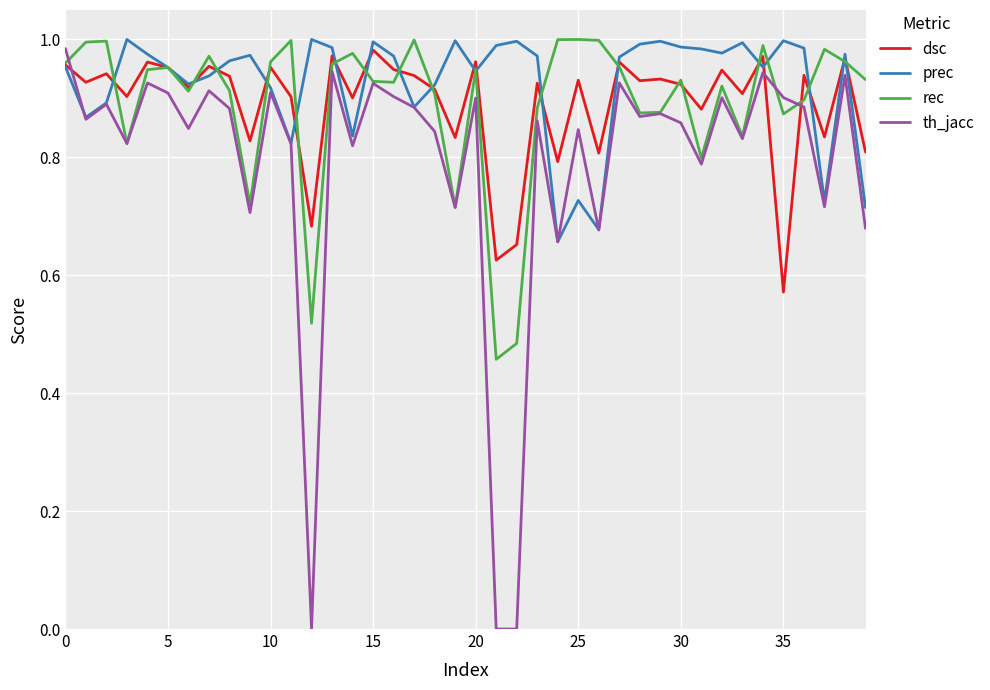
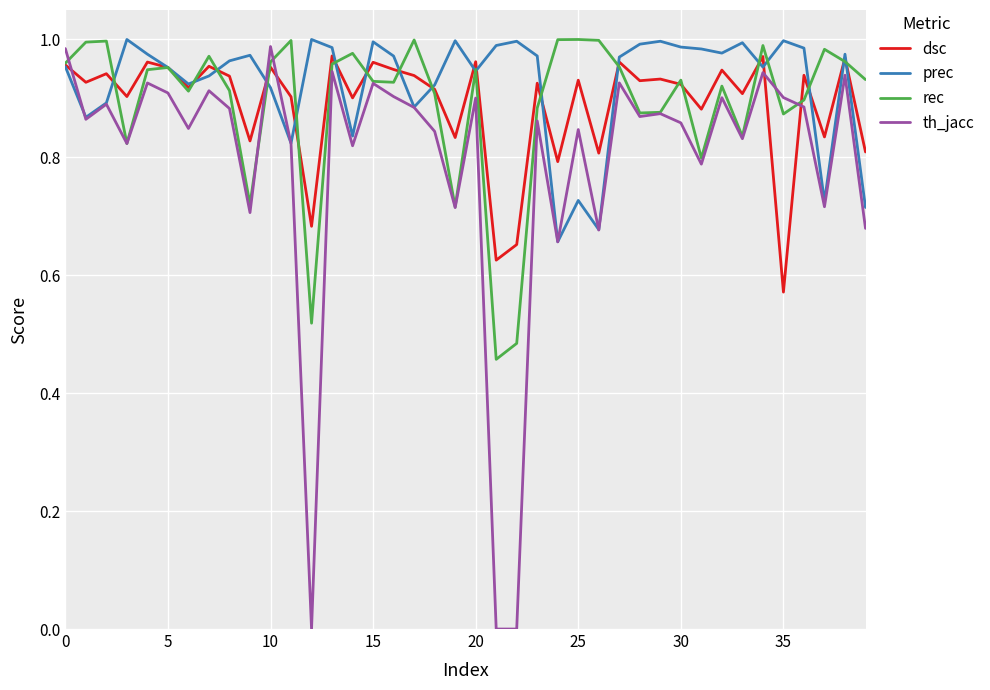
th_jacc, 10: 0.91 -> 0.99
dsc, 15: 0.98 -> 0.96
